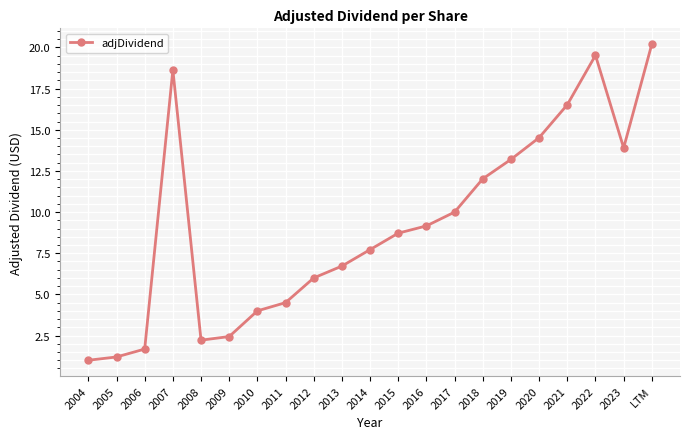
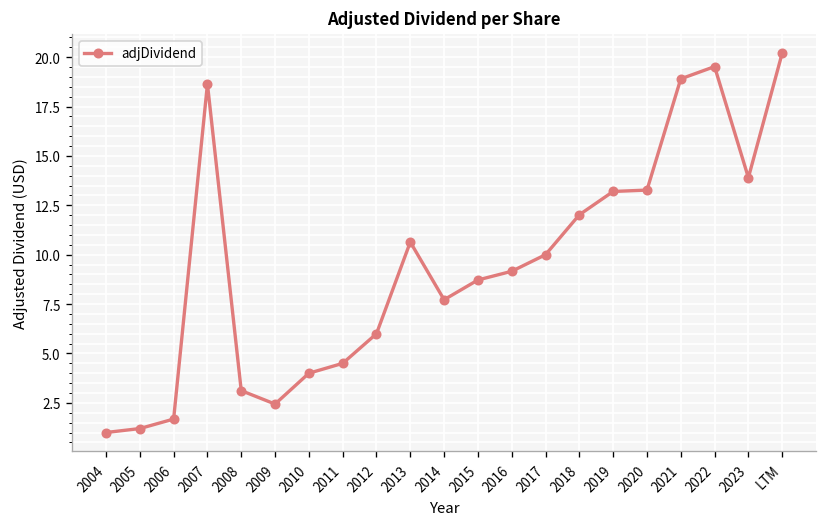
2008: 2.2 -> 3.1
2013: 6.7 -> 10.6
2020: 14.5 -> 13.3
2021: 16.5 -> 18.9
